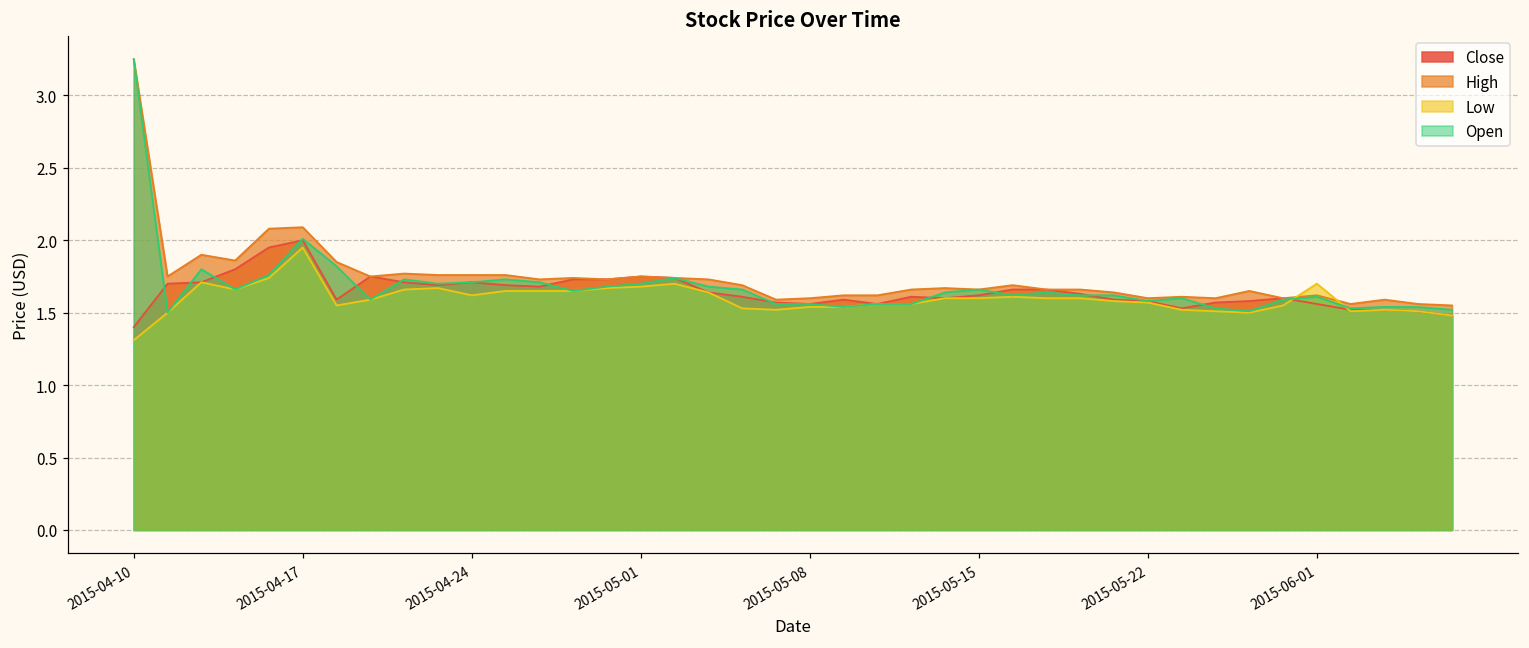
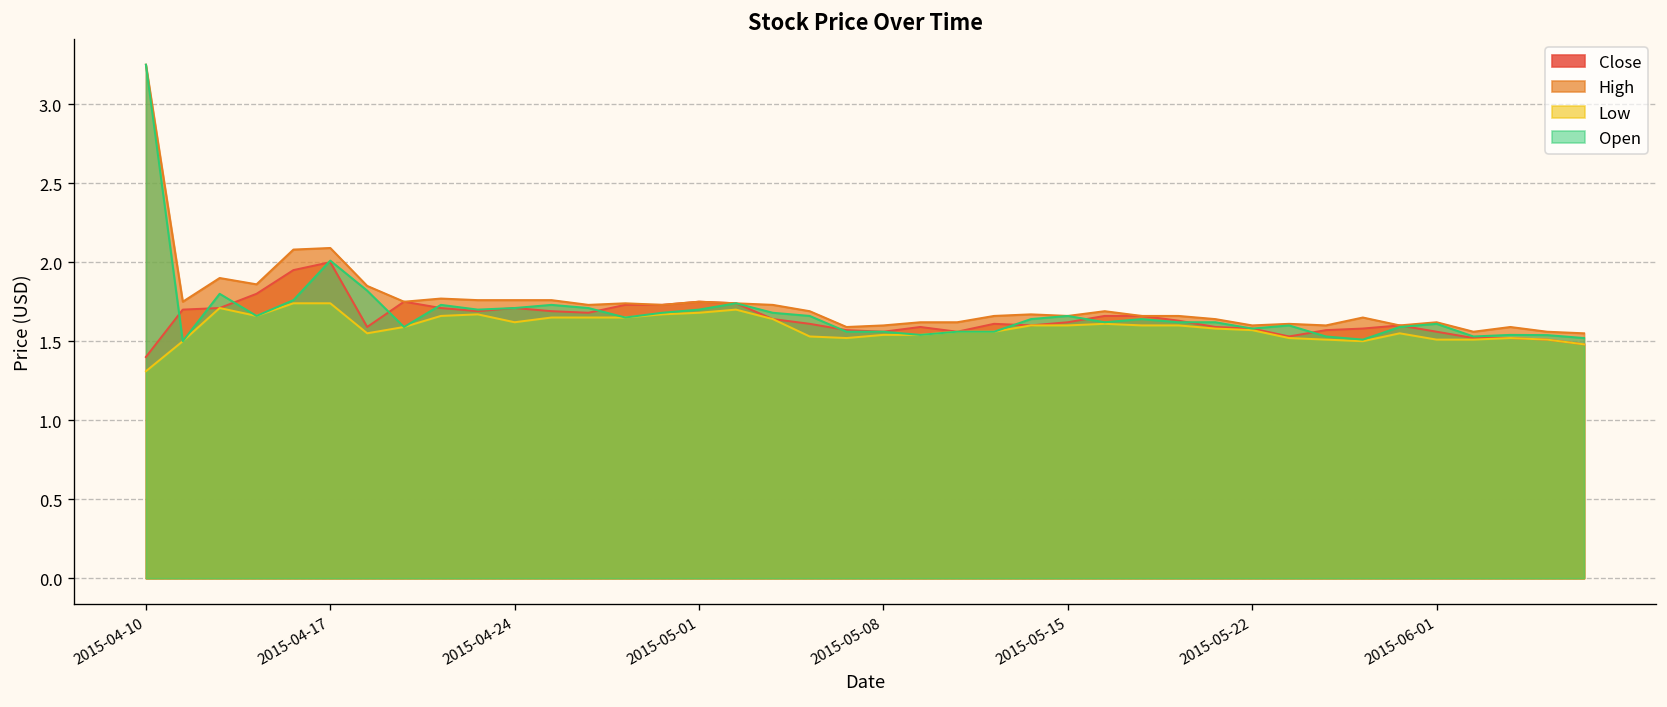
Low, 2015-04-17: 1.95 -> 1.74
Low, 2015-06-01: 1.70 -> 1.51
